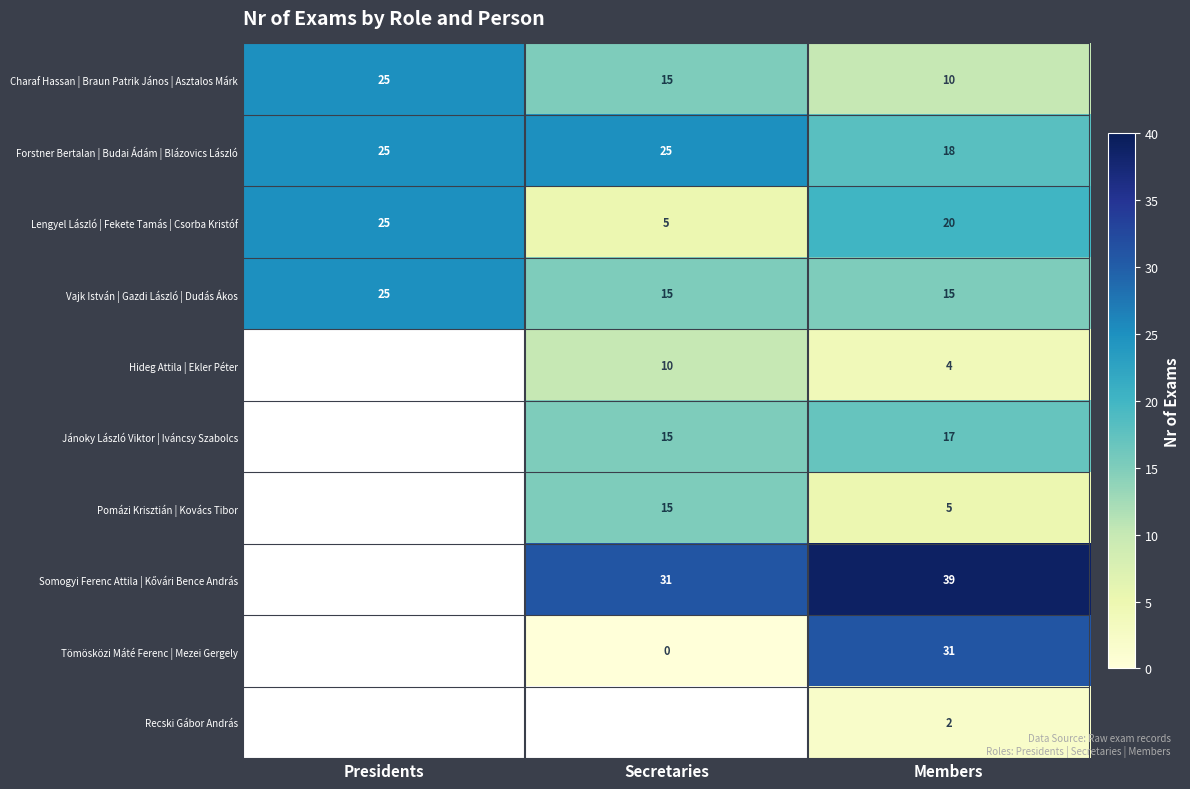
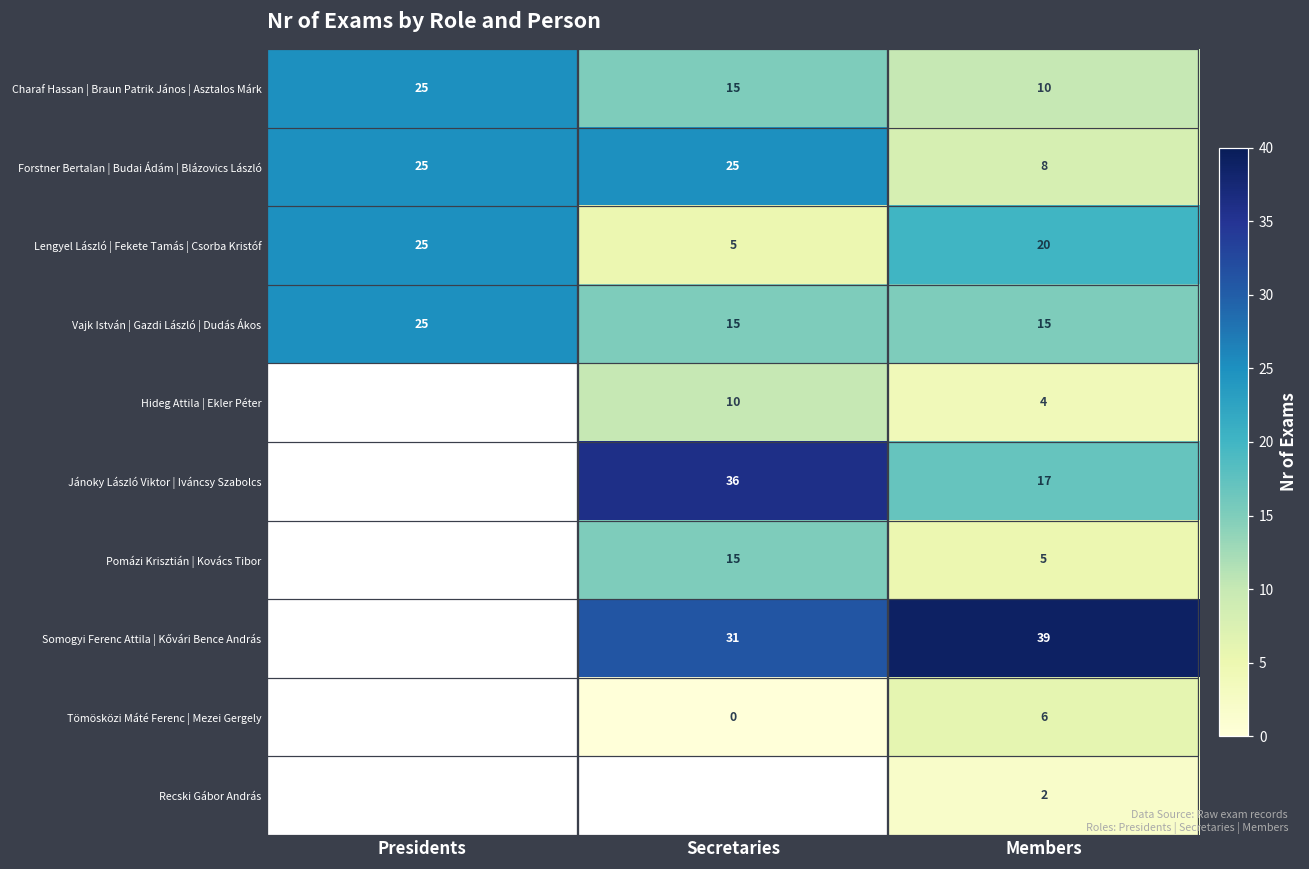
Forstner Bertalan | Budai Ádám | Blázovics László, Members: 18 -> 8
Jánoky László Viktor | Iváncsy Szabolcs, Secretaries: 15 -> 36
Tömösközi Máté Ferenc | Mezei Gergely, Members: 31 -> 6
